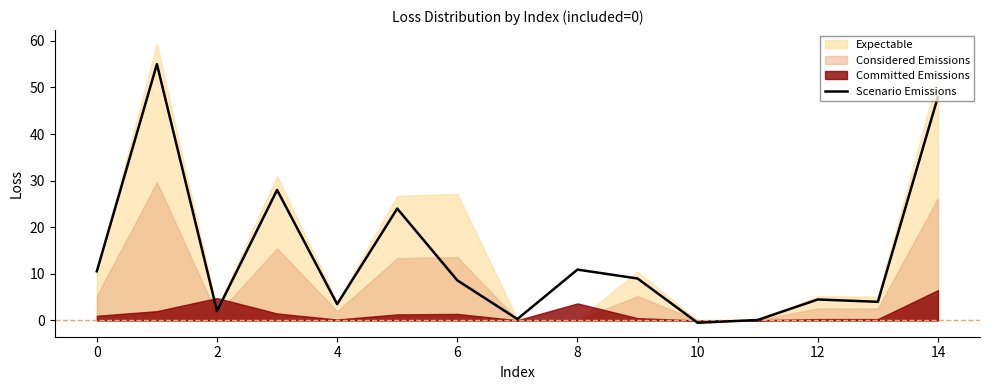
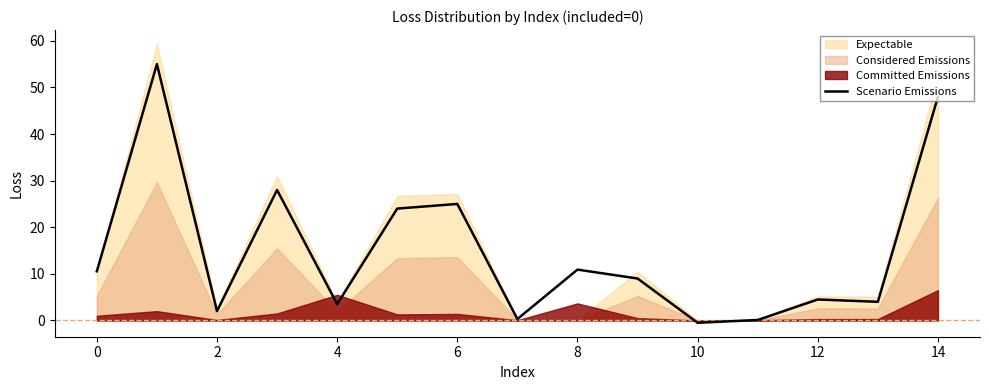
Committed Emissions, 2: 5 -> 0
Committed Emissions, 4: 0 -> 6
Scenario Emissions, 6: 9 -> 25
